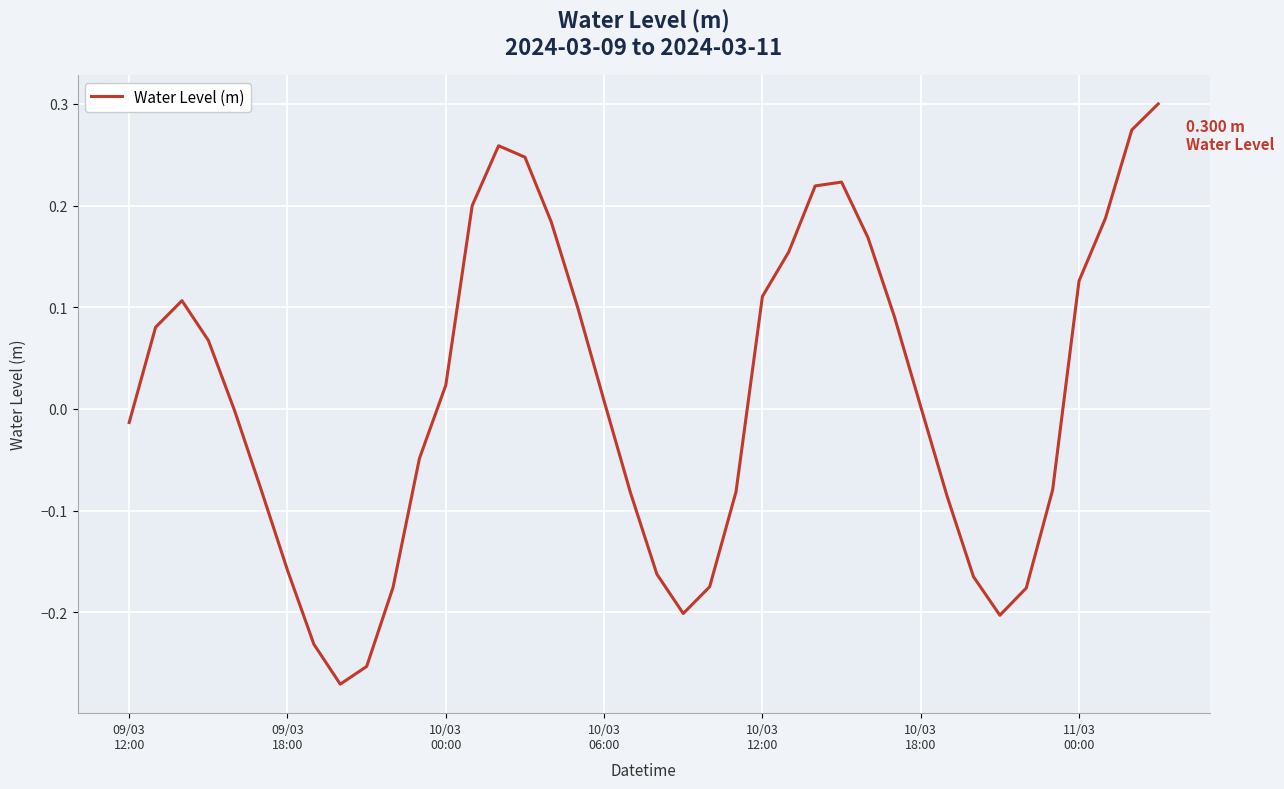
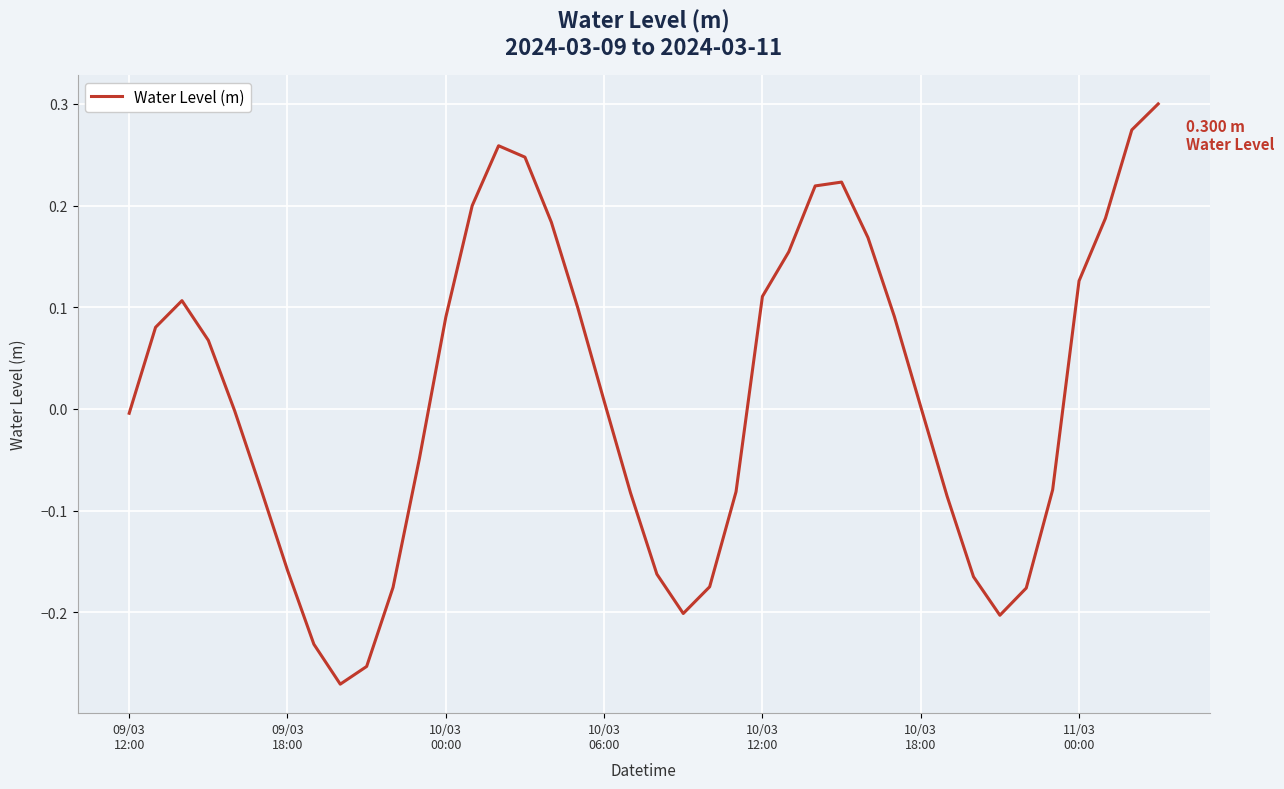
09/03 12:00: -0.013 -> -0.004
10/03 00:00: 0.023 -> 0.090
